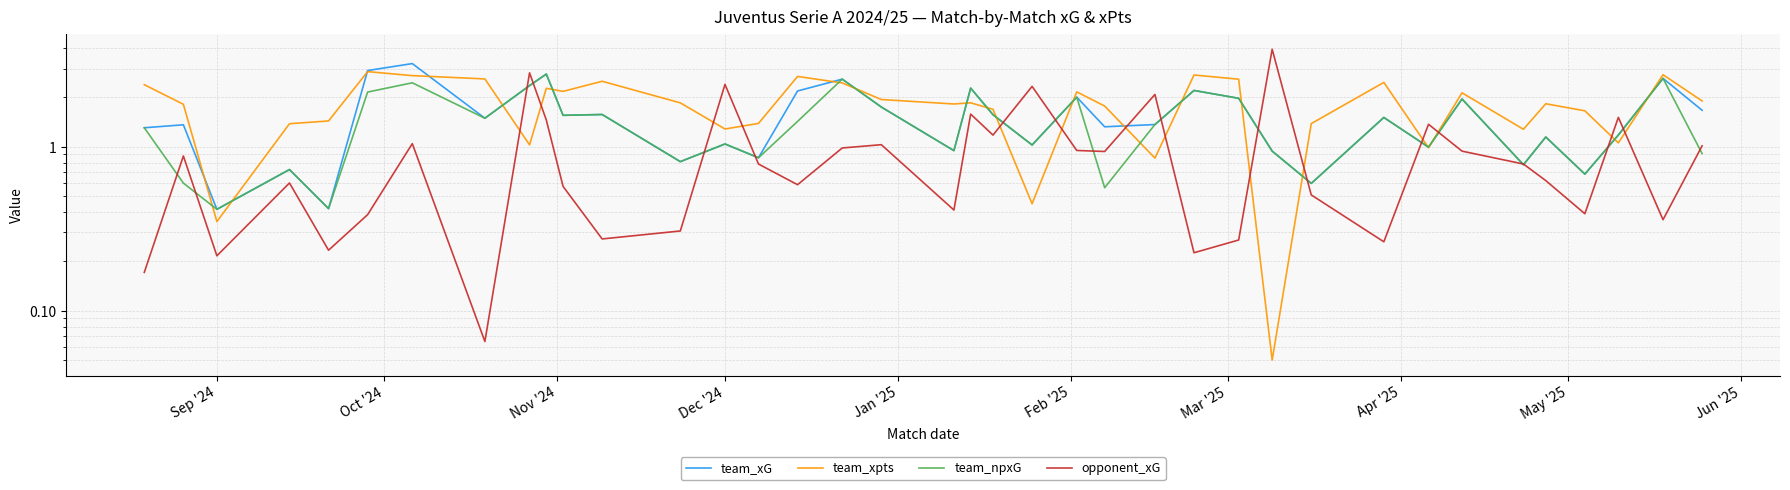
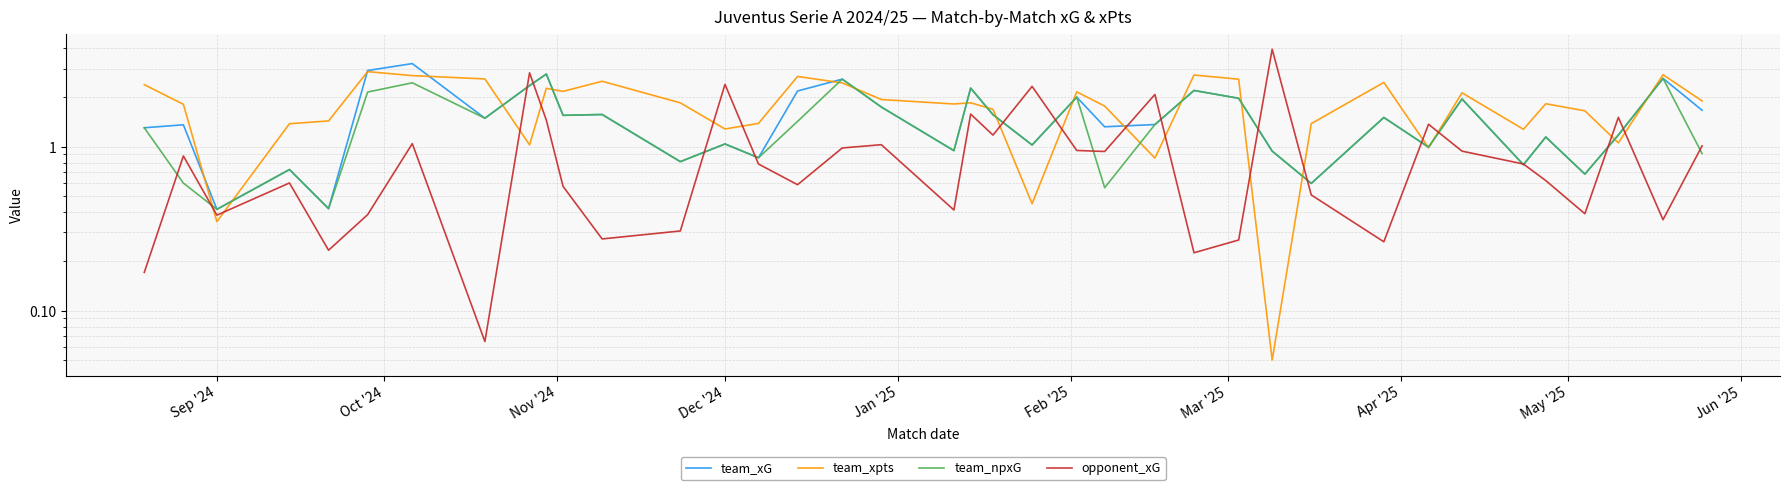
opponent_xG, Sep '24: 0.22 -> 0.38
